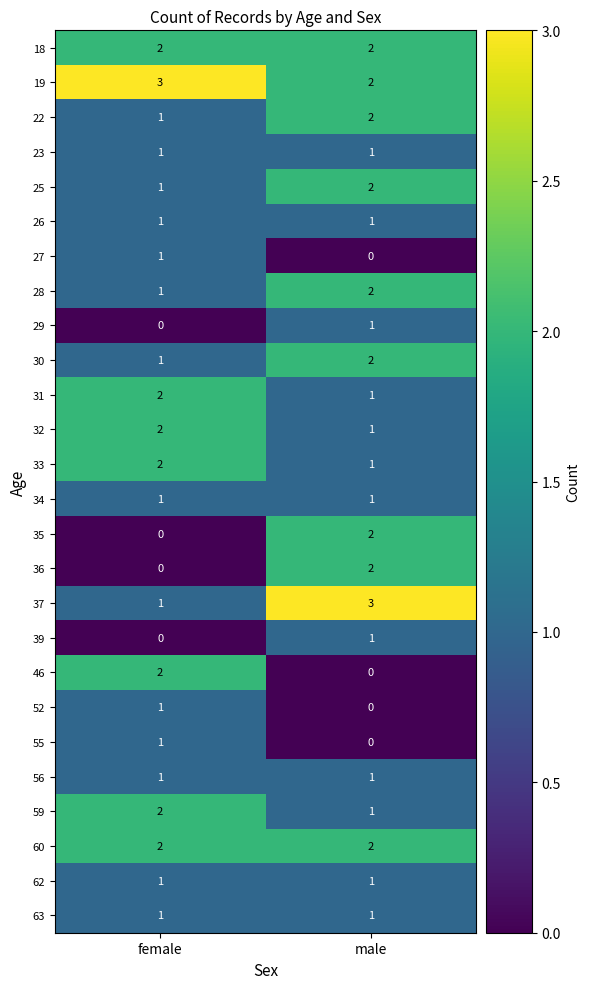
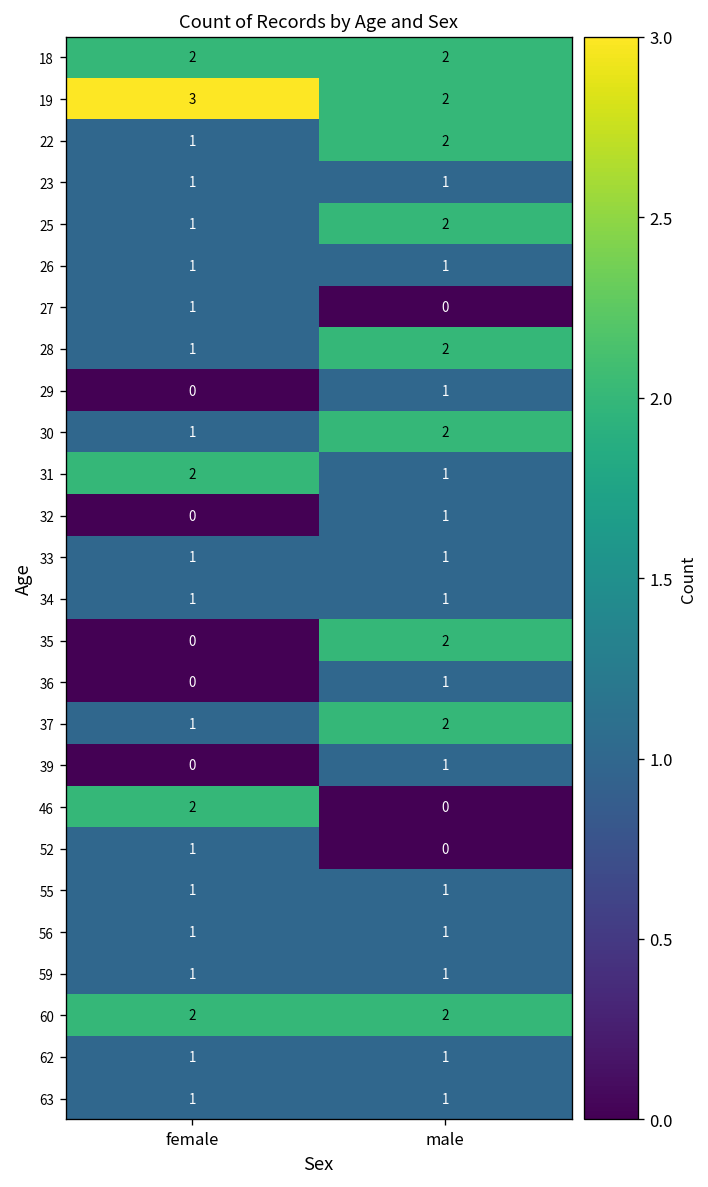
32, female: 2 -> 0
33, female: 2 -> 1
36, male: 2 -> 1
37, male: 3 -> 2
55, male: 0 -> 1
59, female: 2 -> 1
